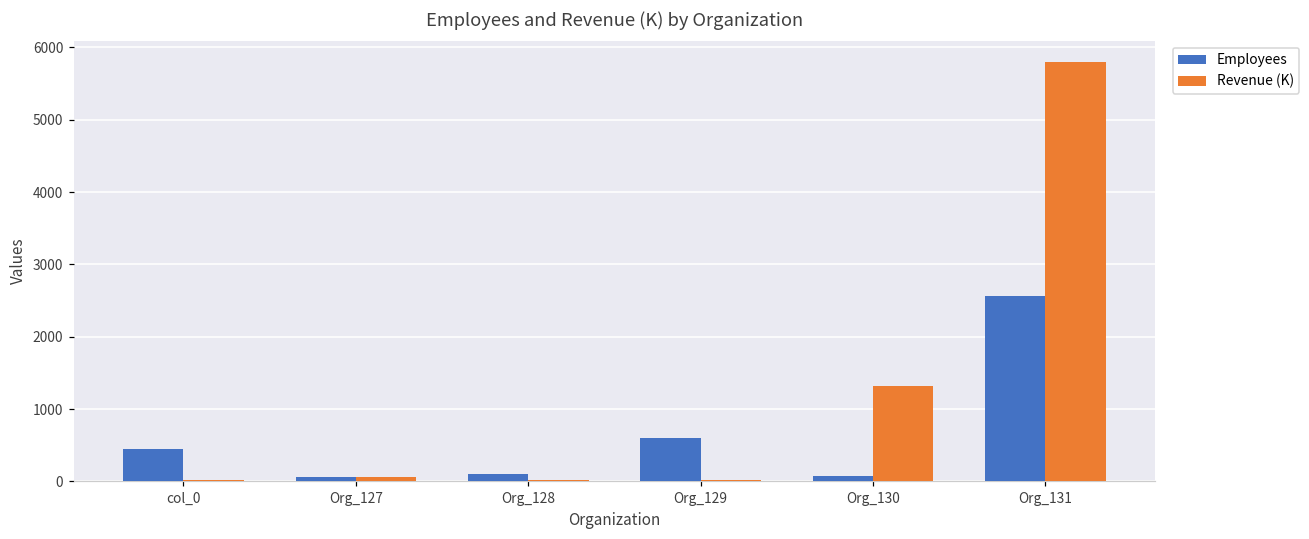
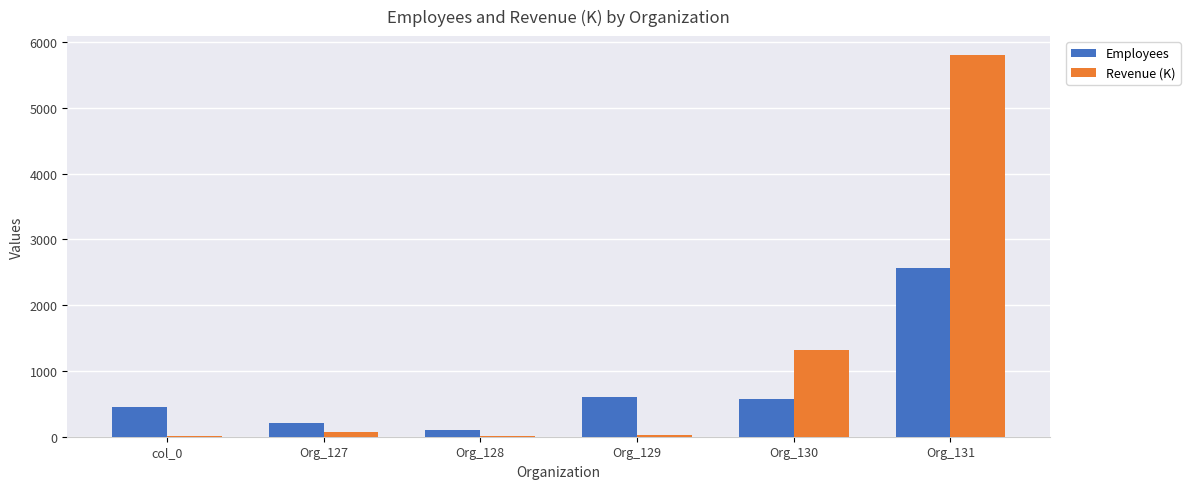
Employees, Org_127: 100 -> 200
Employees, Org_130: 100 -> 600
